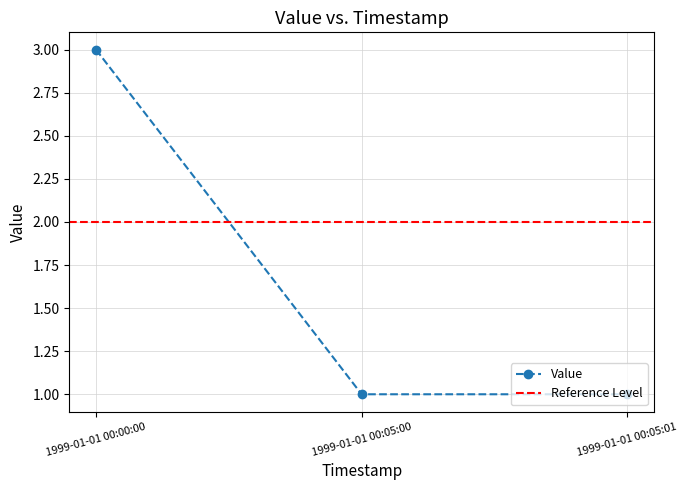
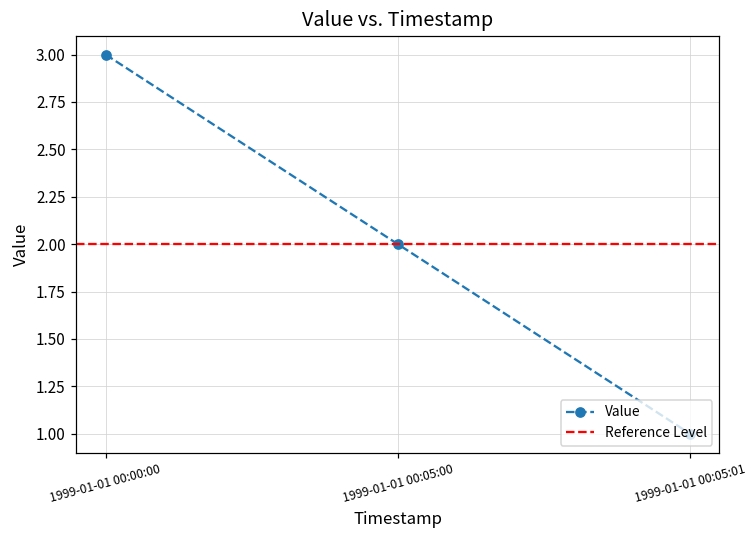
1999-01-01 00:05:00: 1 -> 2
